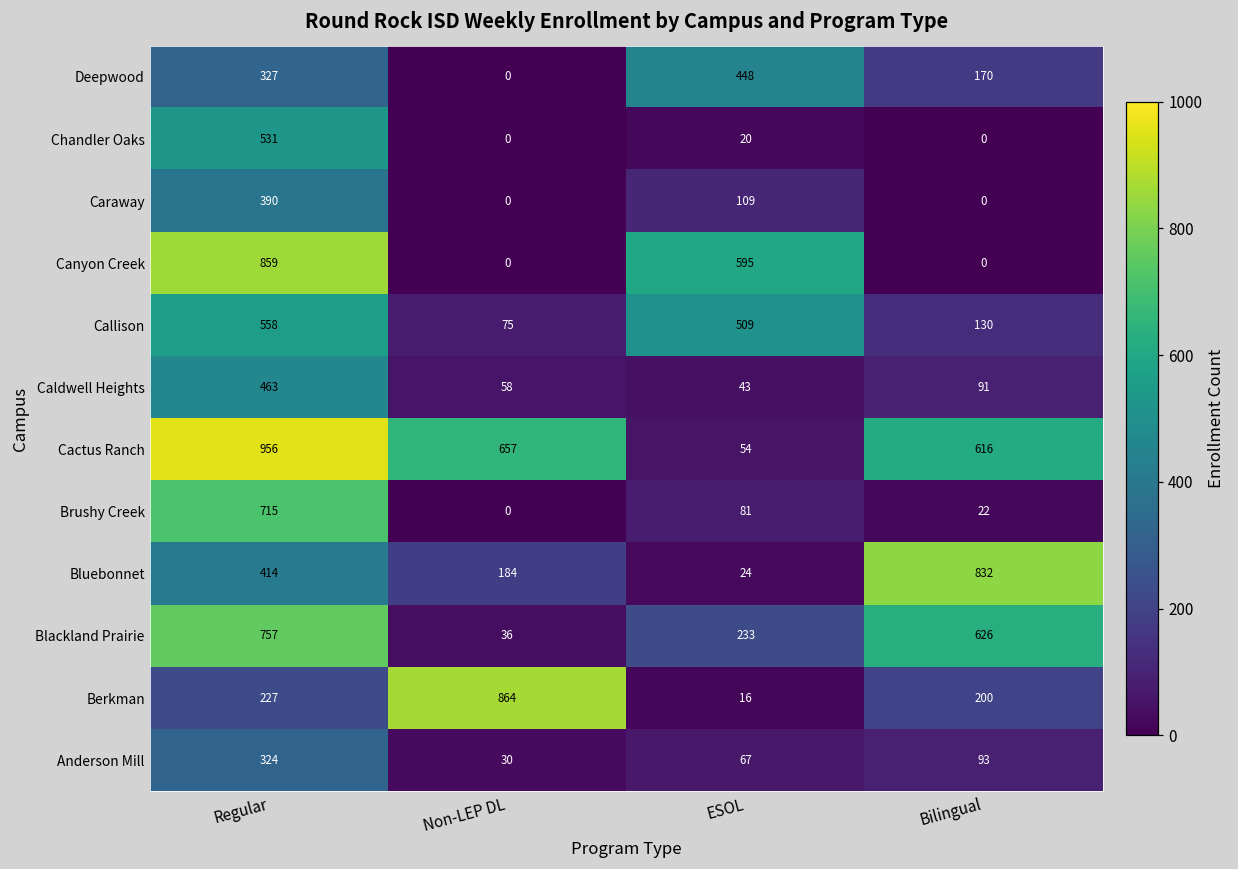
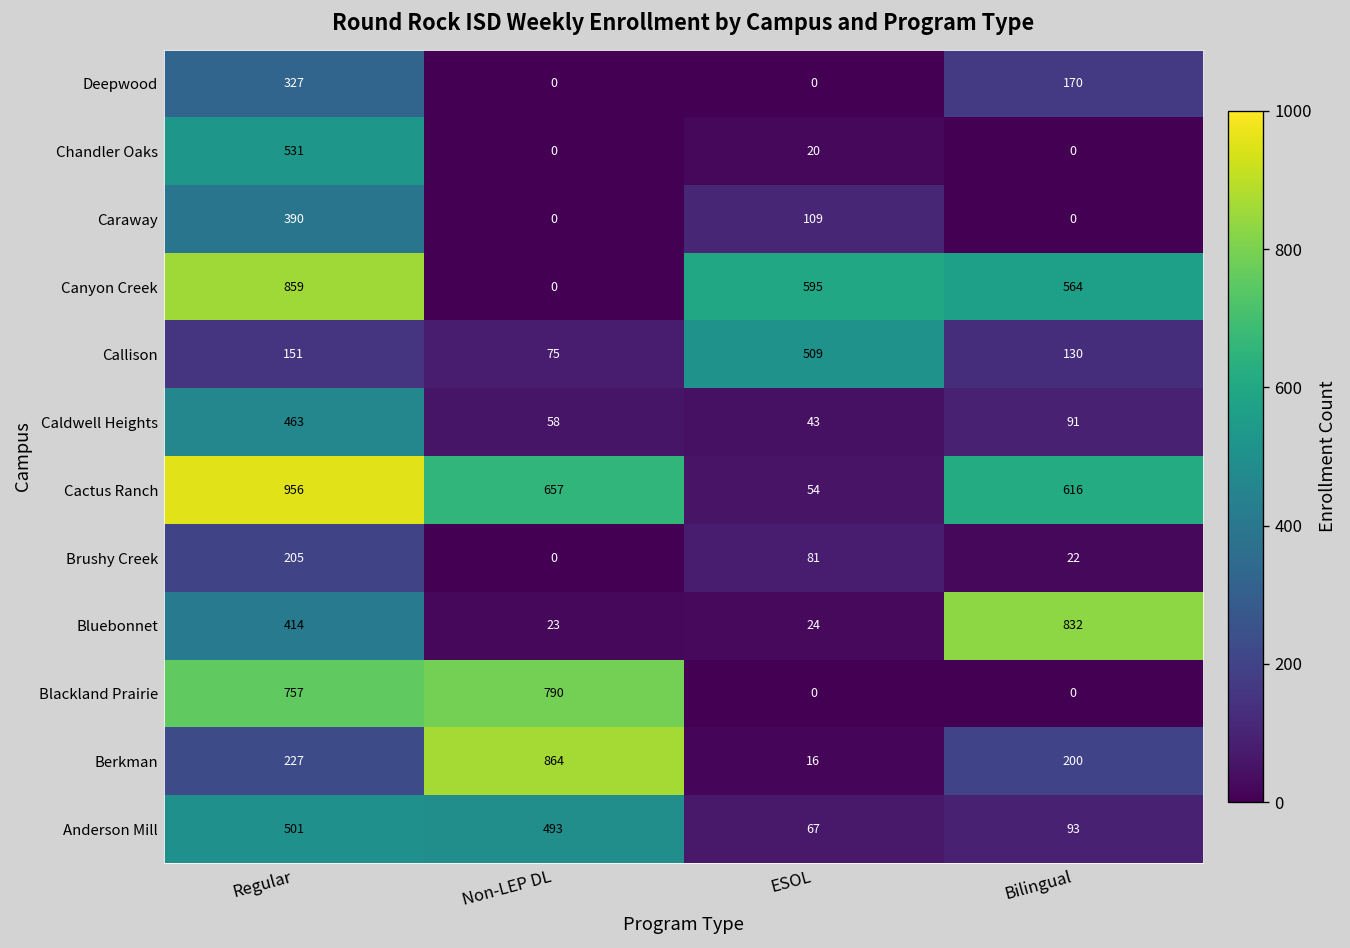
Deepwood, ESOL: 448 -> 0
Canyon Creek, Bilingual: 0 -> 564
Callison, Regular: 558 -> 151
Brushy Creek, Regular: 715 -> 205
Bluebonnet, Non-LEP DL: 184 -> 23
Blackland Prairie, Non-LEP DL: 36 -> 790
Blackland Prairie, ESOL: 233 -> 0
Blackland Prairie, Bilingual: 626 -> 0
Anderson Mill, Regular: 324 -> 501
Anderson Mill, Non-LEP DL: 30 -> 493
